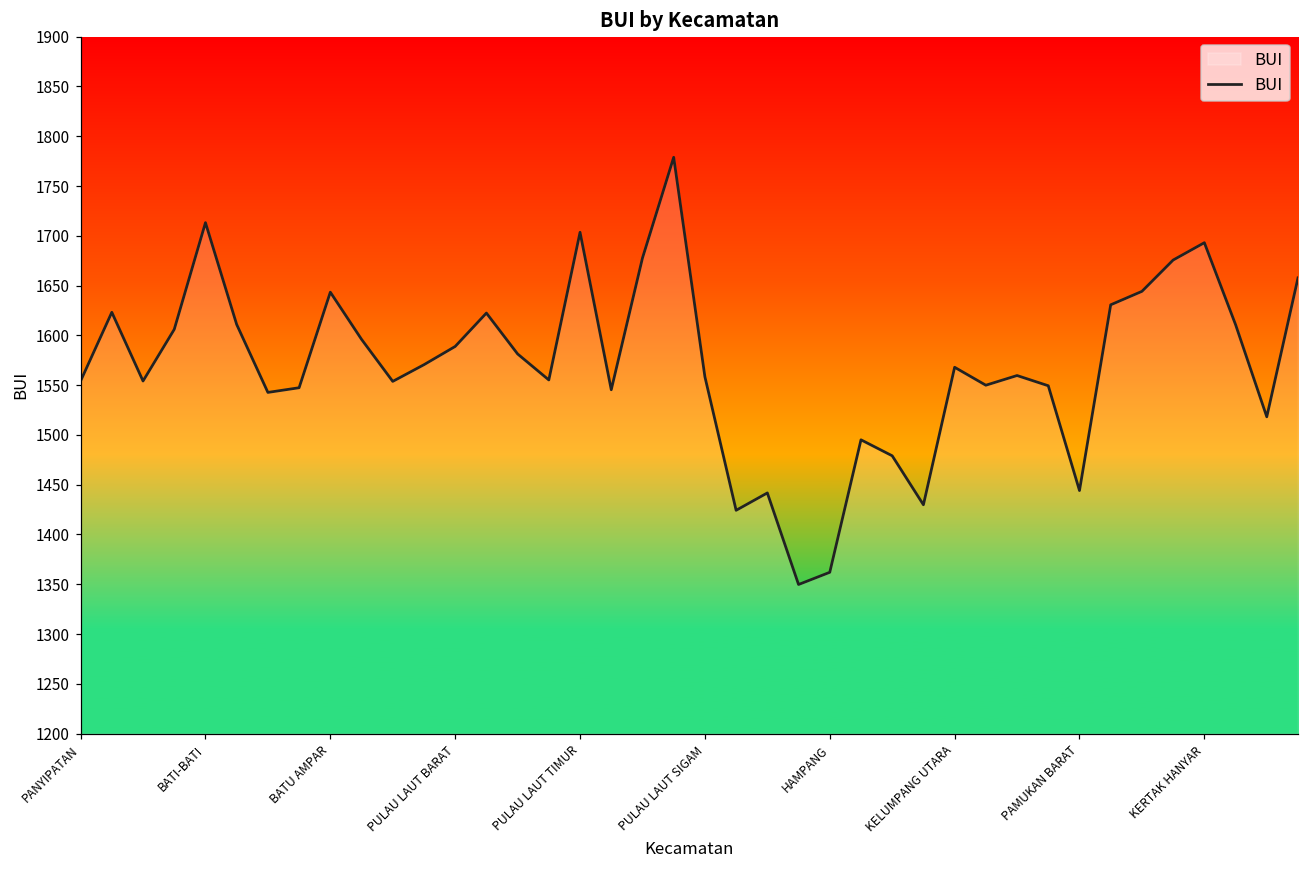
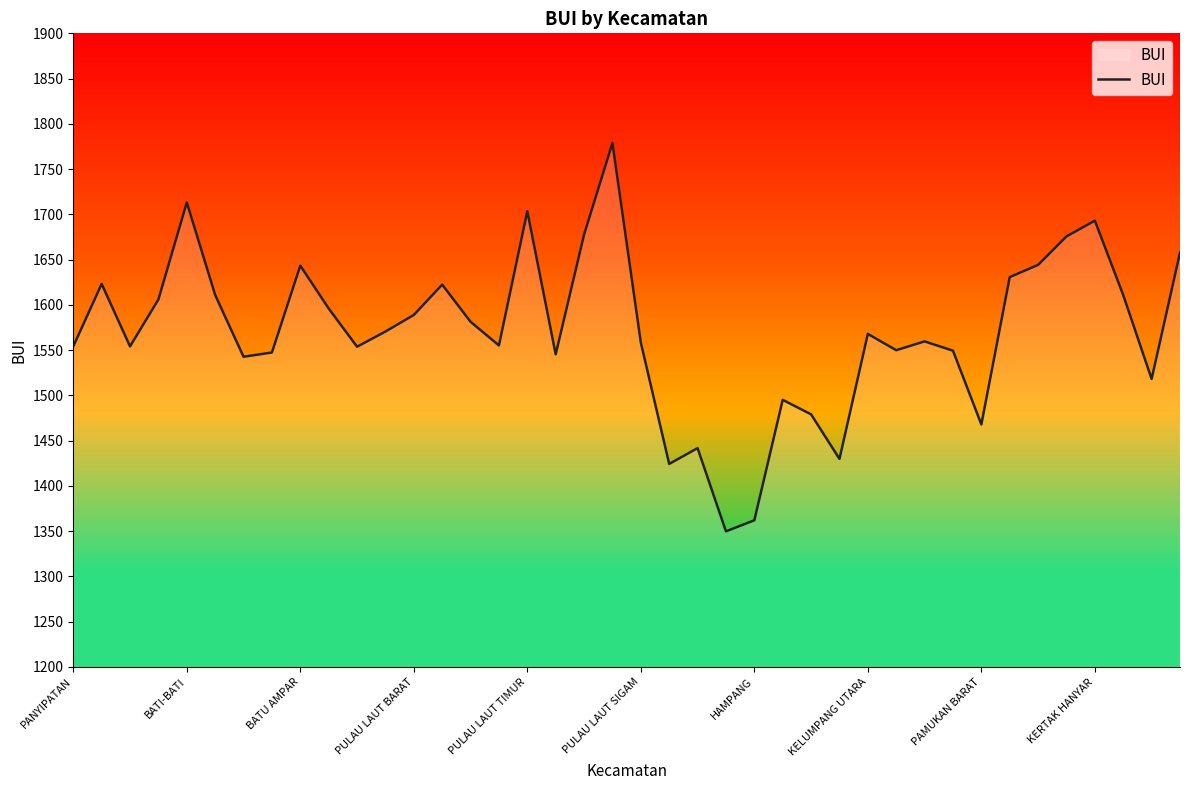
PAMUKAN BARAT: 1440 -> 1470
